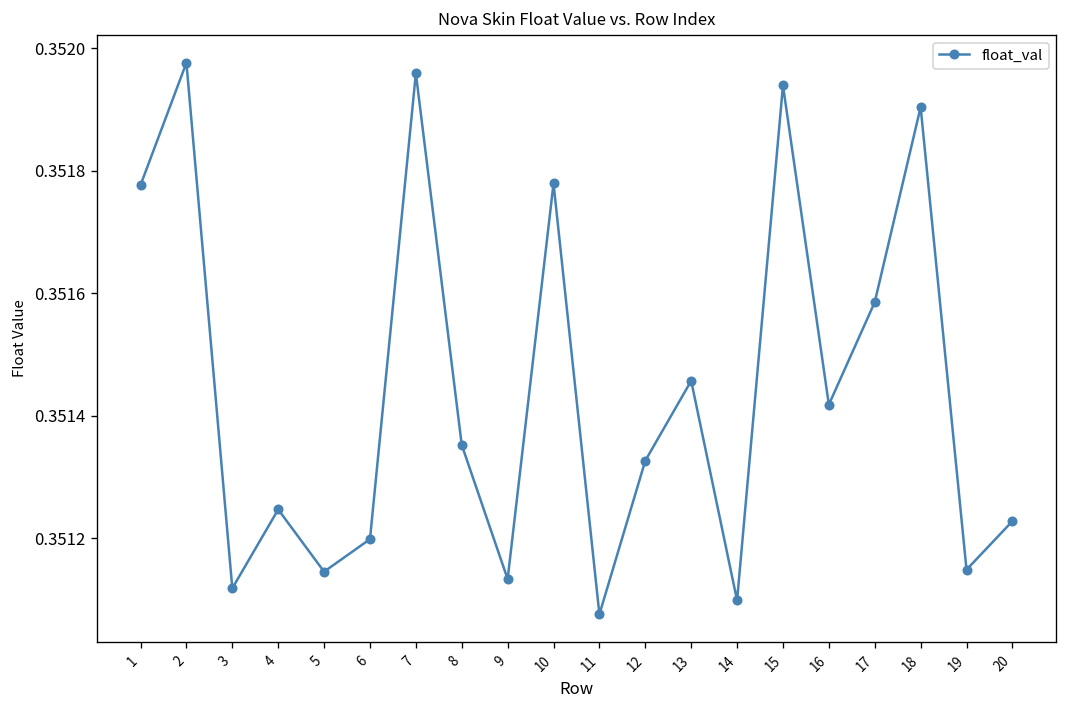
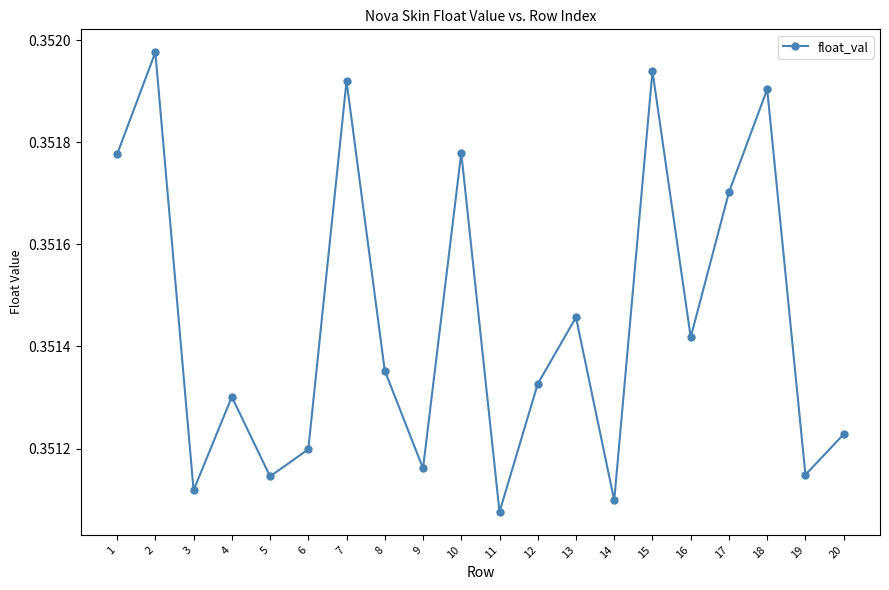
4: 0.35125 -> 0.35130
7: 0.35196 -> 0.35192
9: 0.35113 -> 0.35116
17: 0.35159 -> 0.35170
